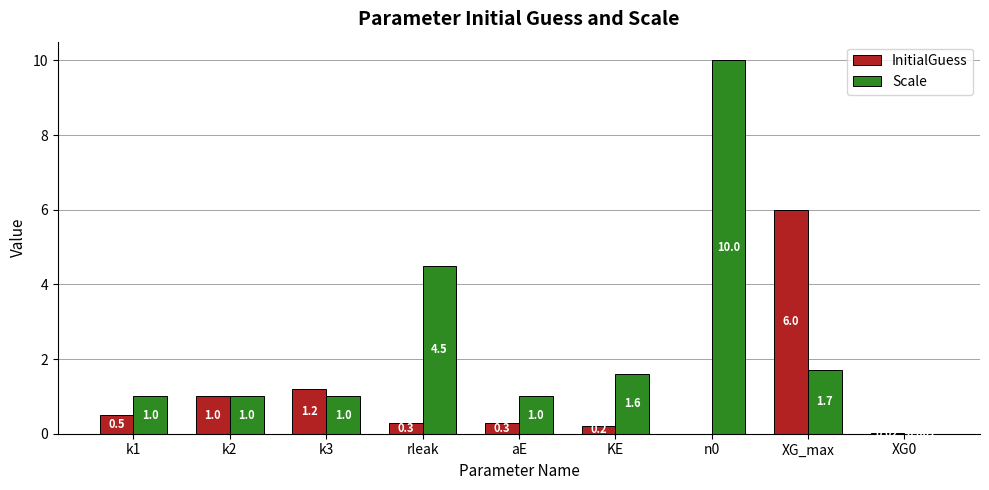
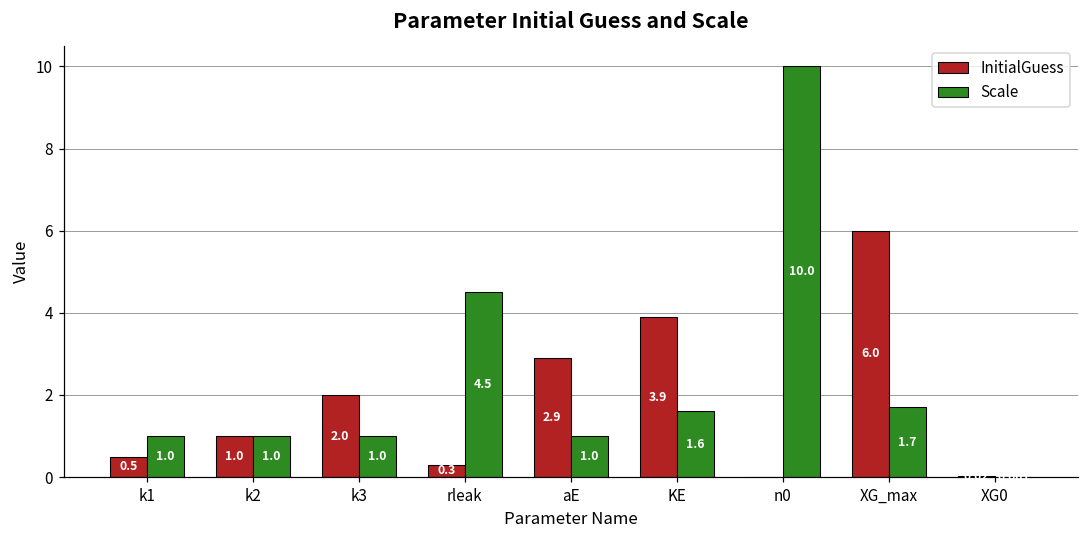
InitialGuess, k3: 1.2 -> 2.0
InitialGuess, aE: 0.3 -> 2.9
InitialGuess, KE: 0.2 -> 3.9
